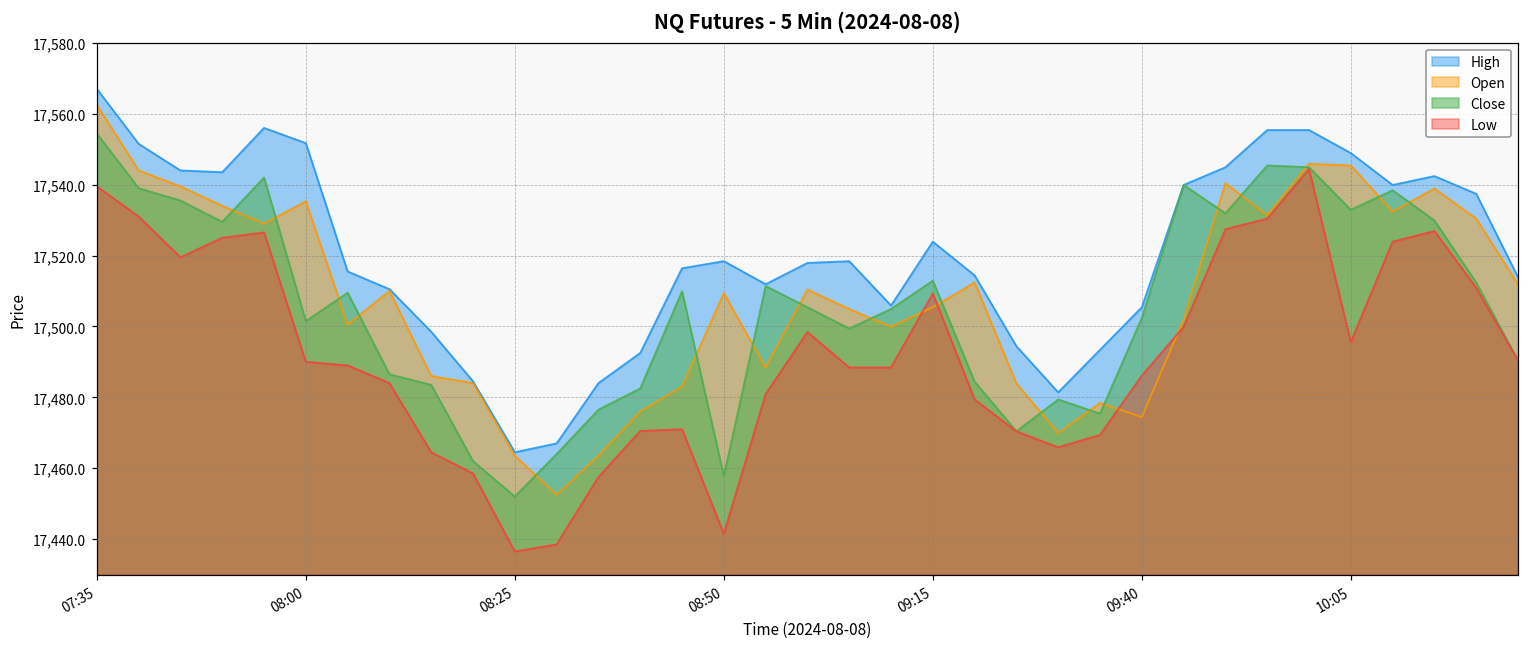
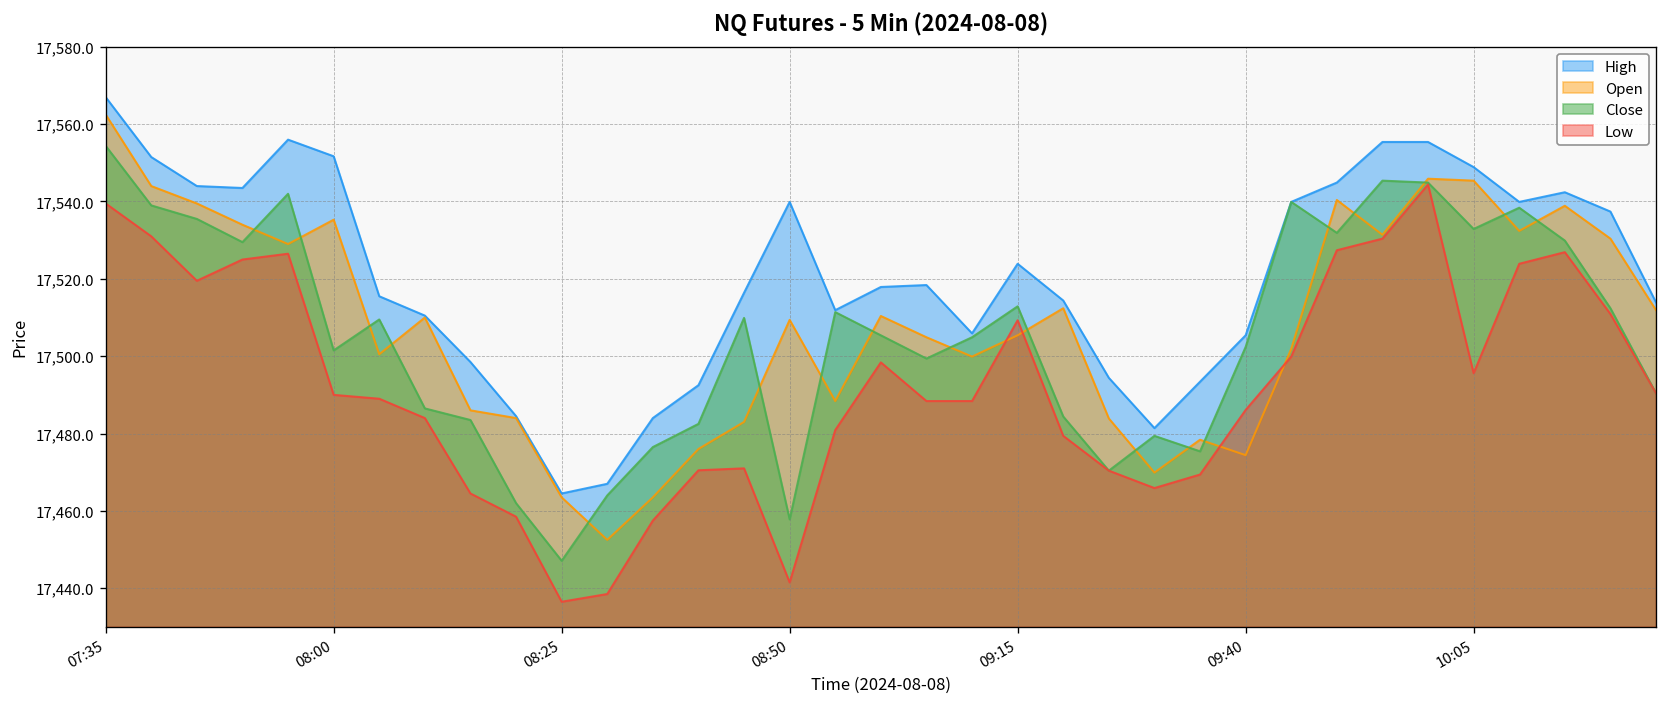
Close, 08:25: 17,452 -> 17,447
High, 08:50: 17,518 -> 17,540
